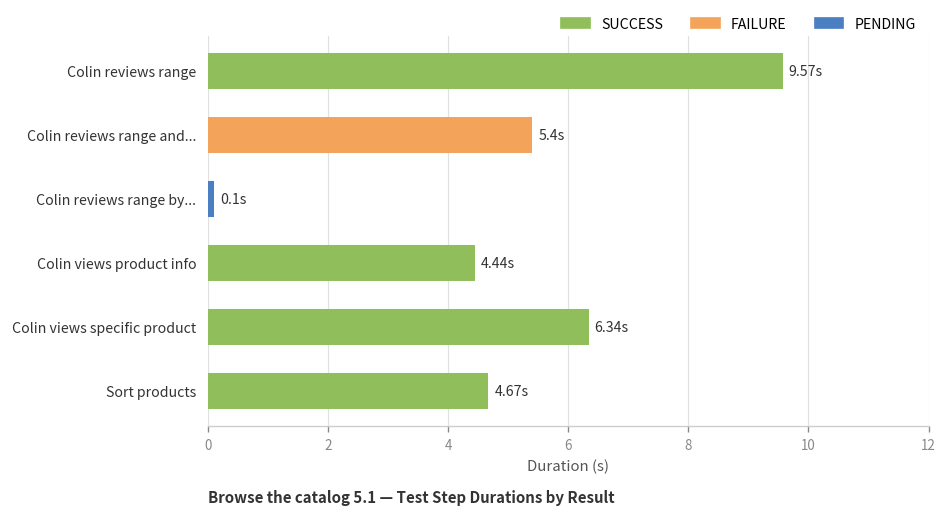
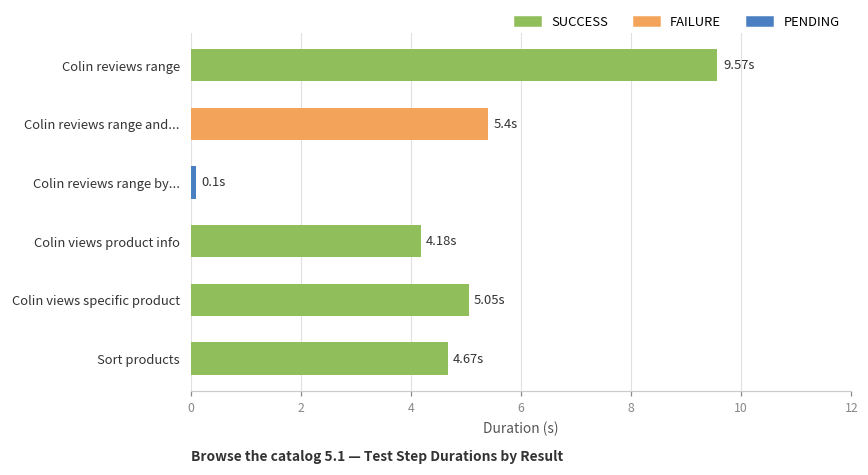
Colin views product info: 4.44s -> 4.18s
Colin views specific product: 6.34s -> 5.05s
